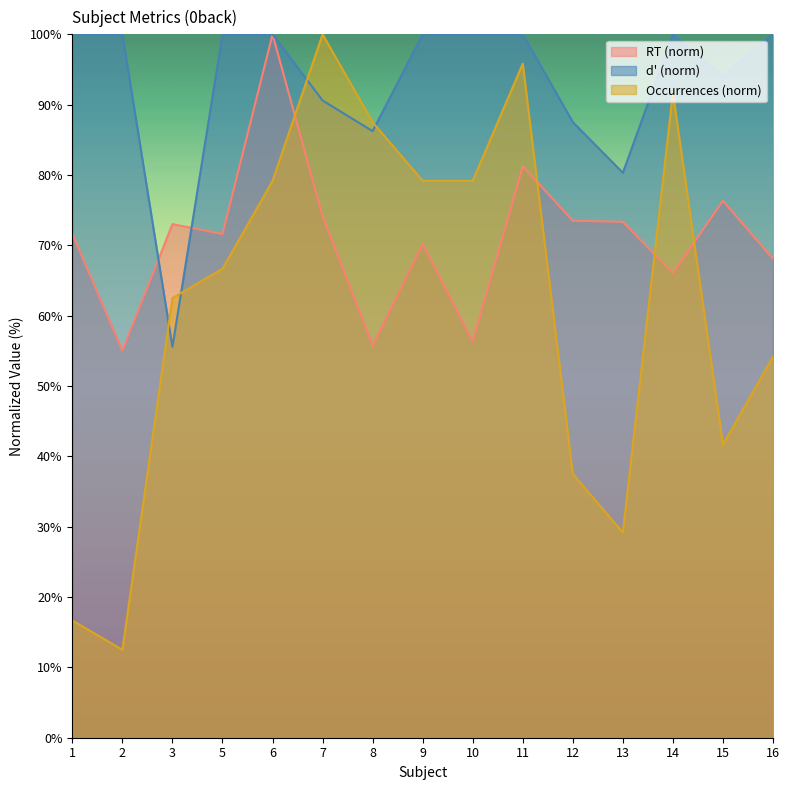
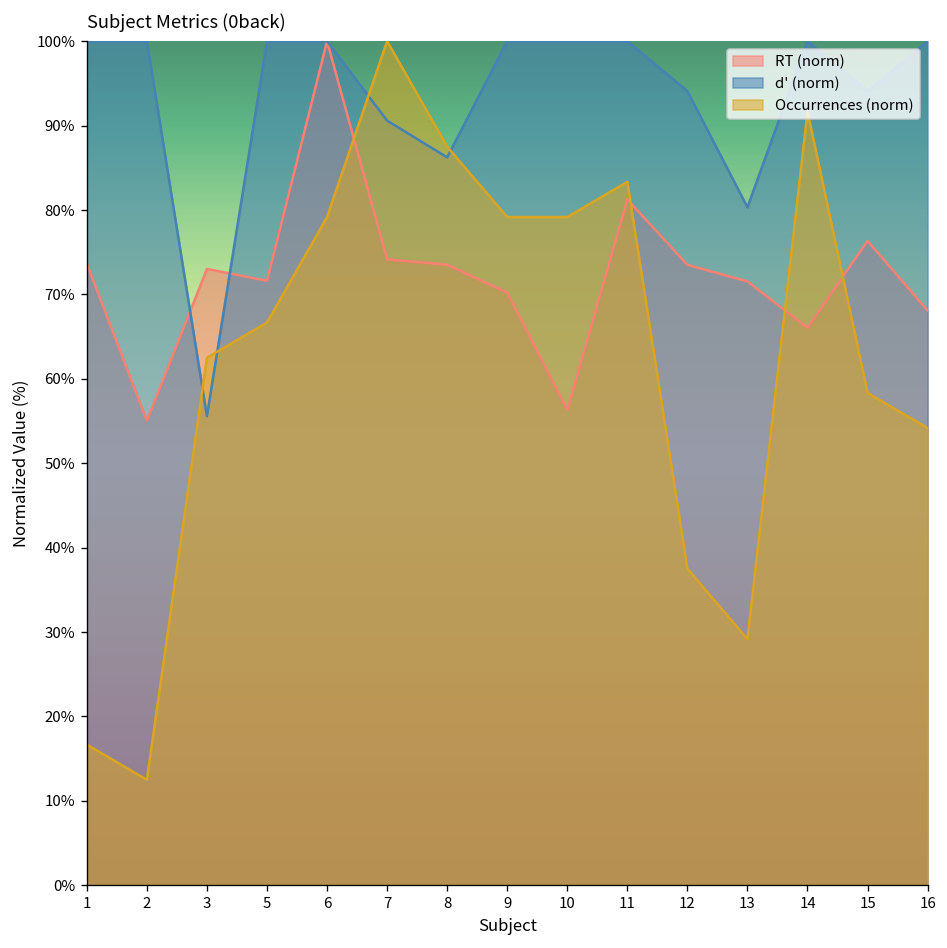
RT (norm), 1: 72% -> 74%
RT (norm), 8: 56% -> 74%
Occurrences (norm), 11: 96% -> 83%
d' (norm), 12: 88% -> 94%
RT (norm), 13: 73% -> 72%
Occurrences (norm), 15: 42% -> 58%
